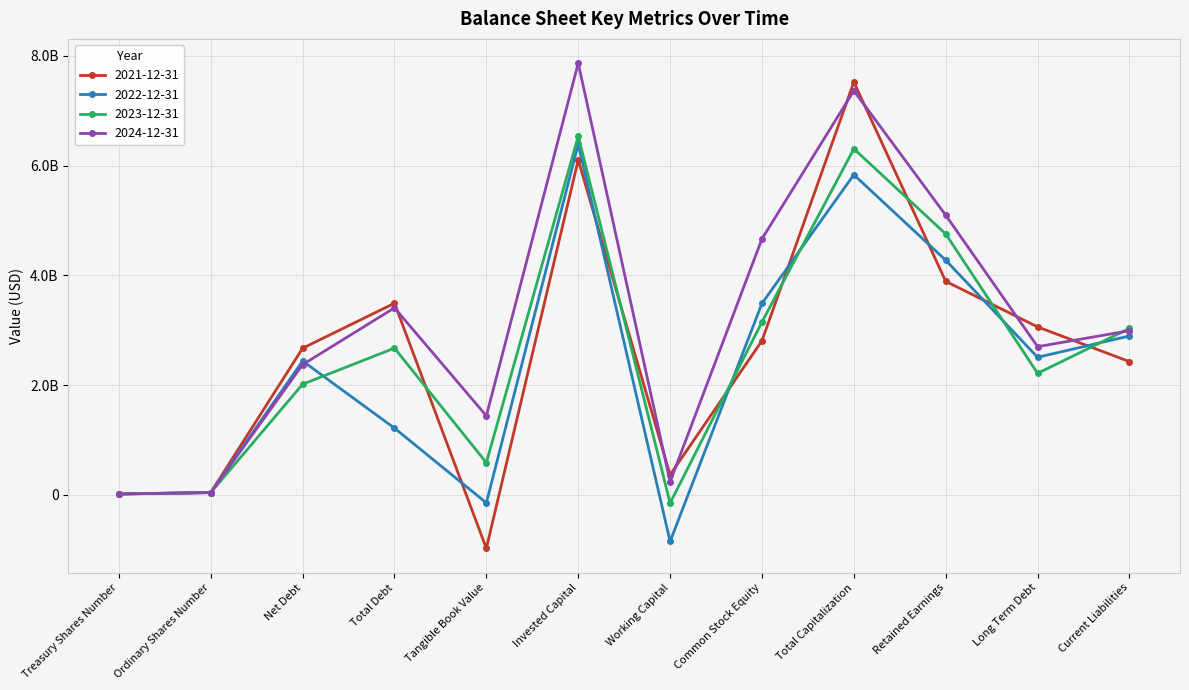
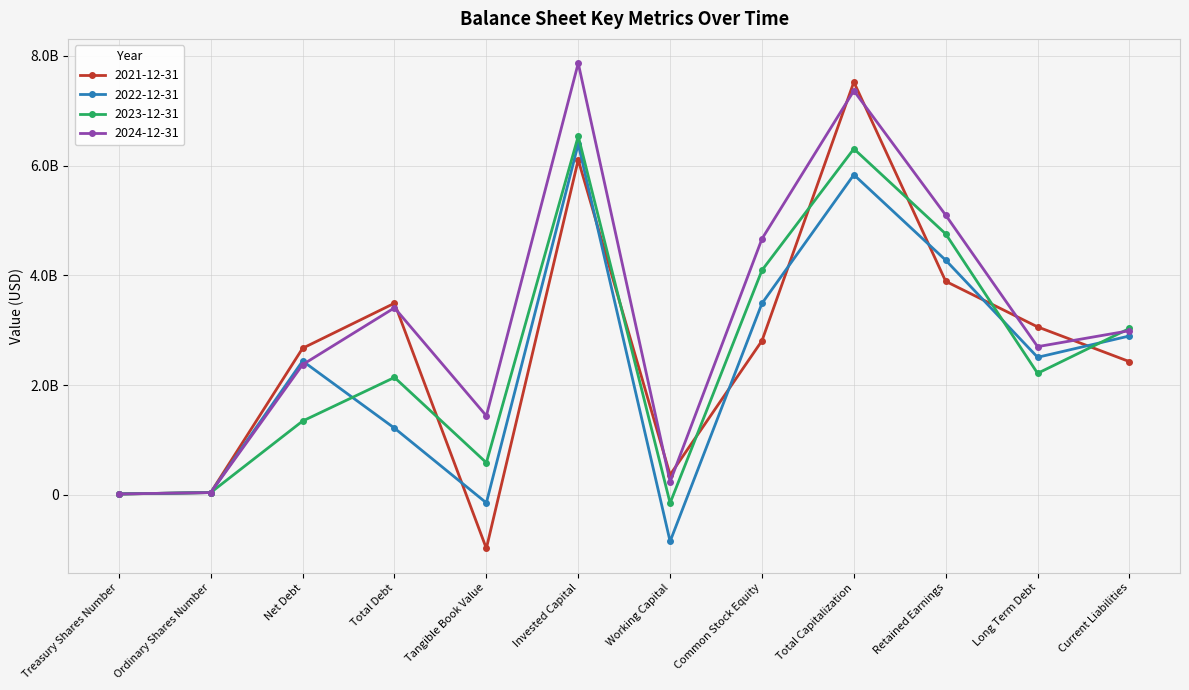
2023-12-31, Net Debt: 2000000000 -> 1300000000
2023-12-31, Total Debt: 2700000000 -> 2100000000
2023-12-31, Common Stock Equity: 3100000000 -> 4100000000
